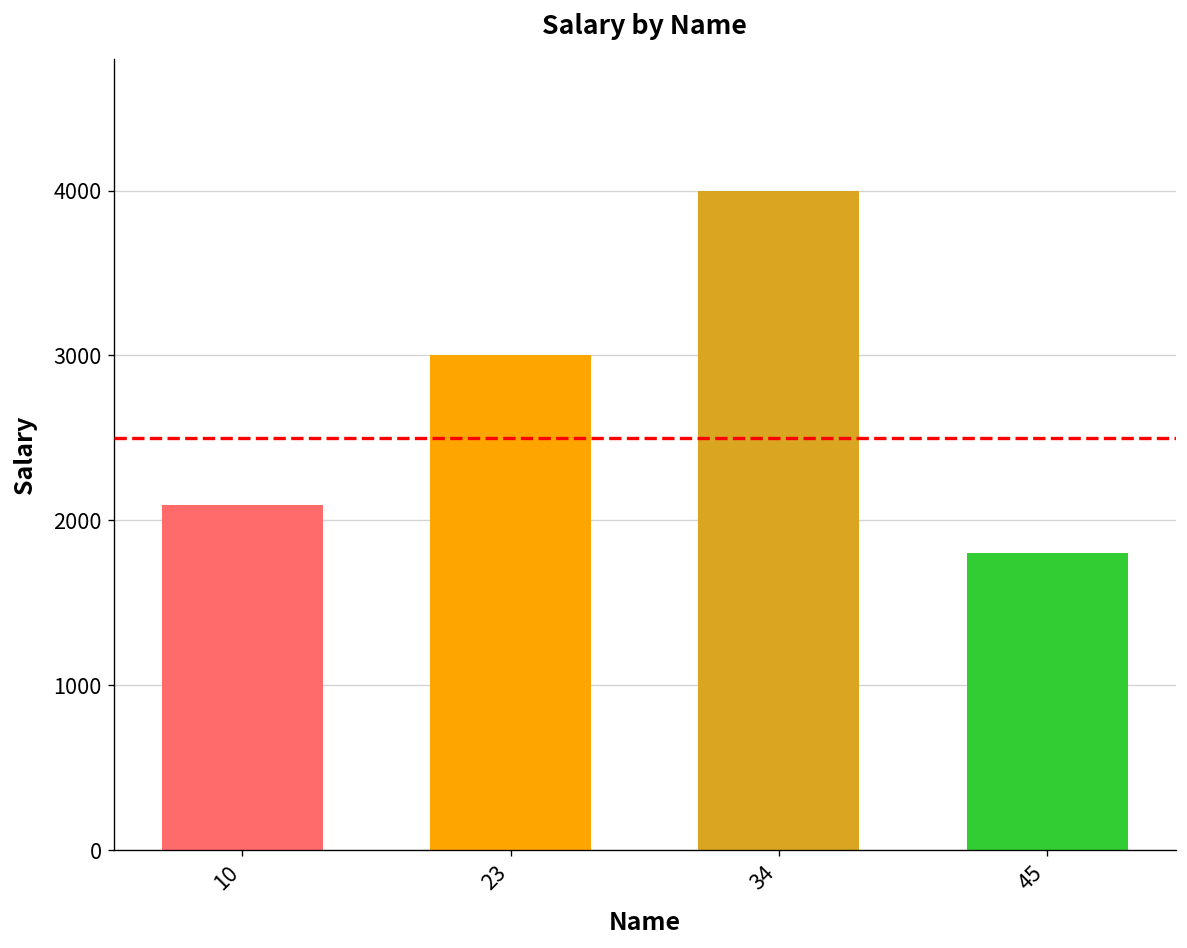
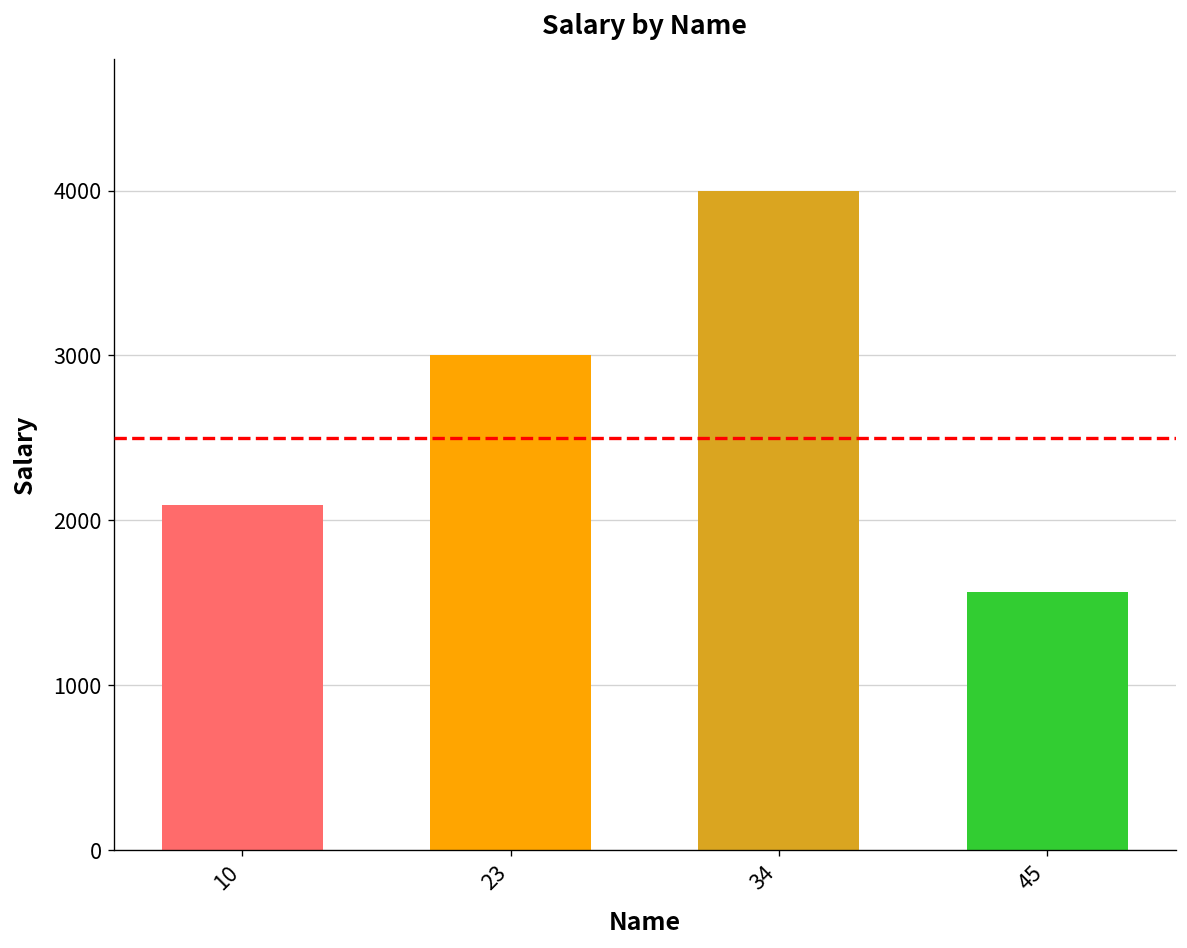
45: 1800 -> 1570
